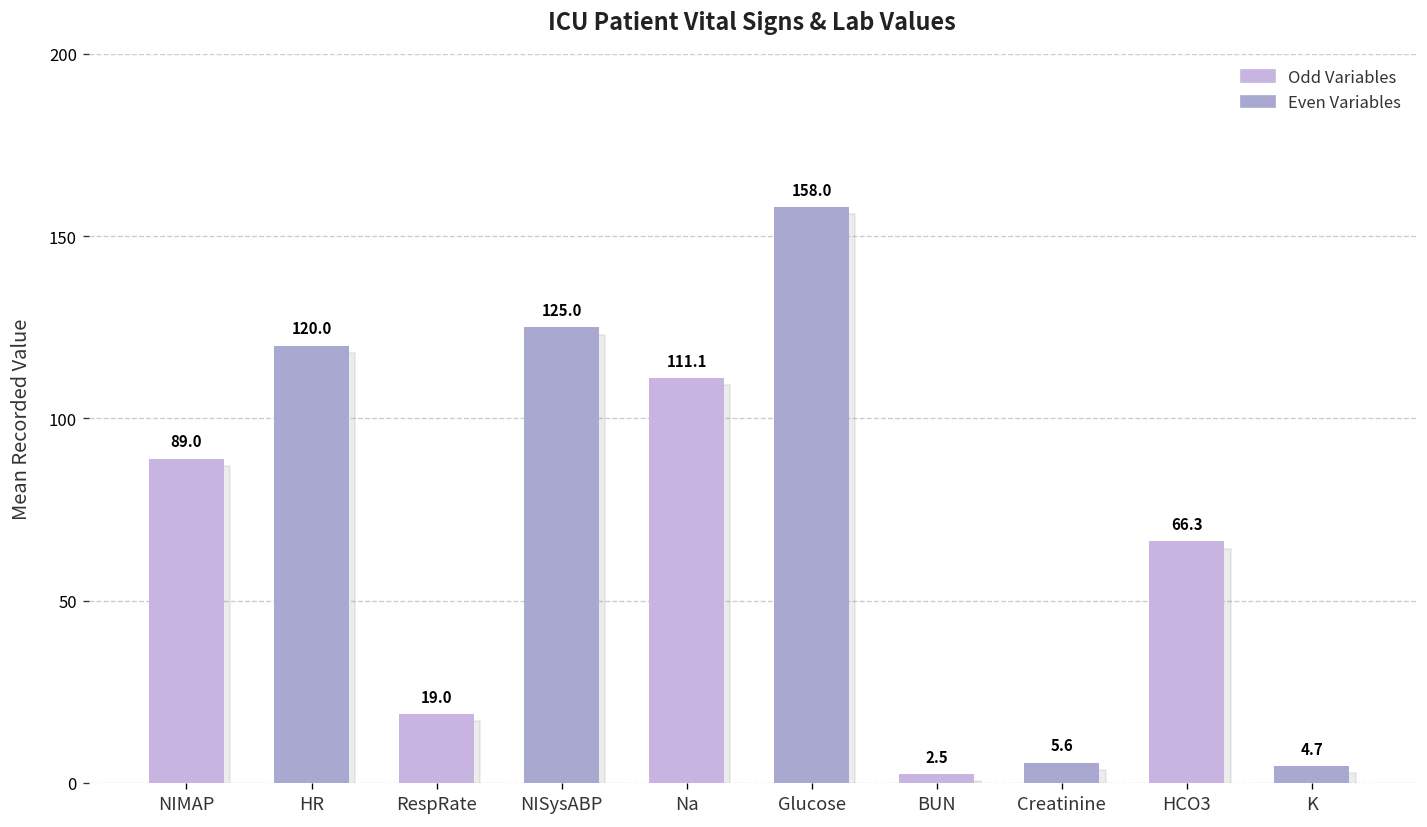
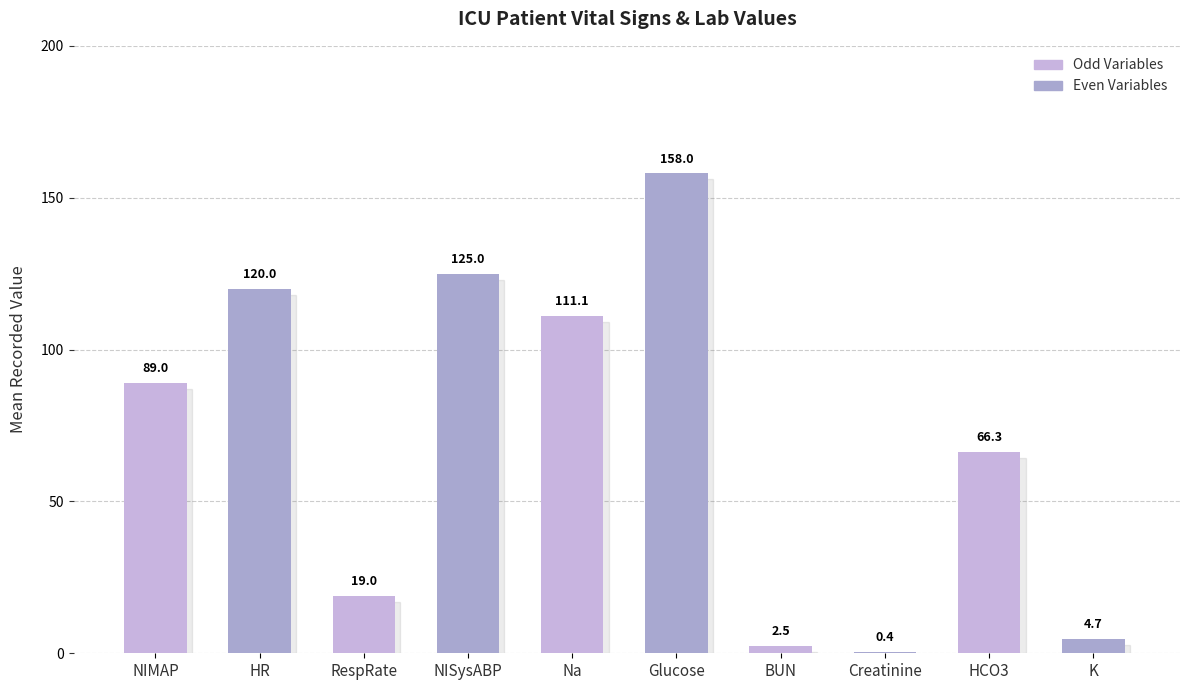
Creatinine: 5.6 -> 0.4
